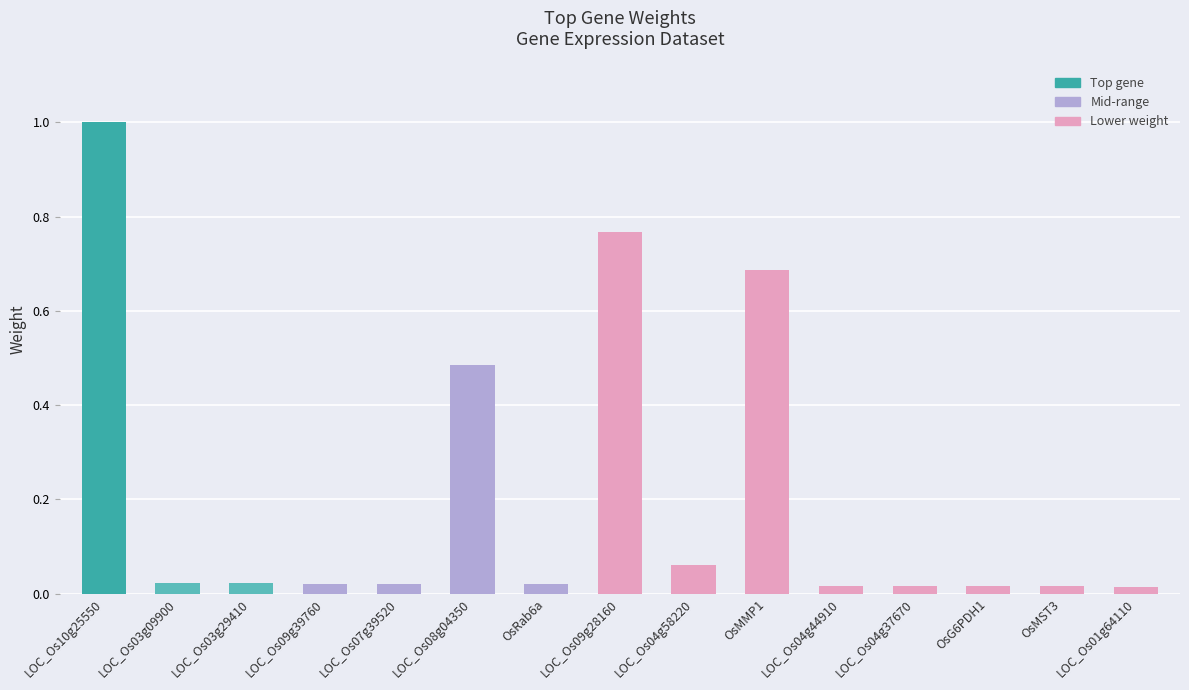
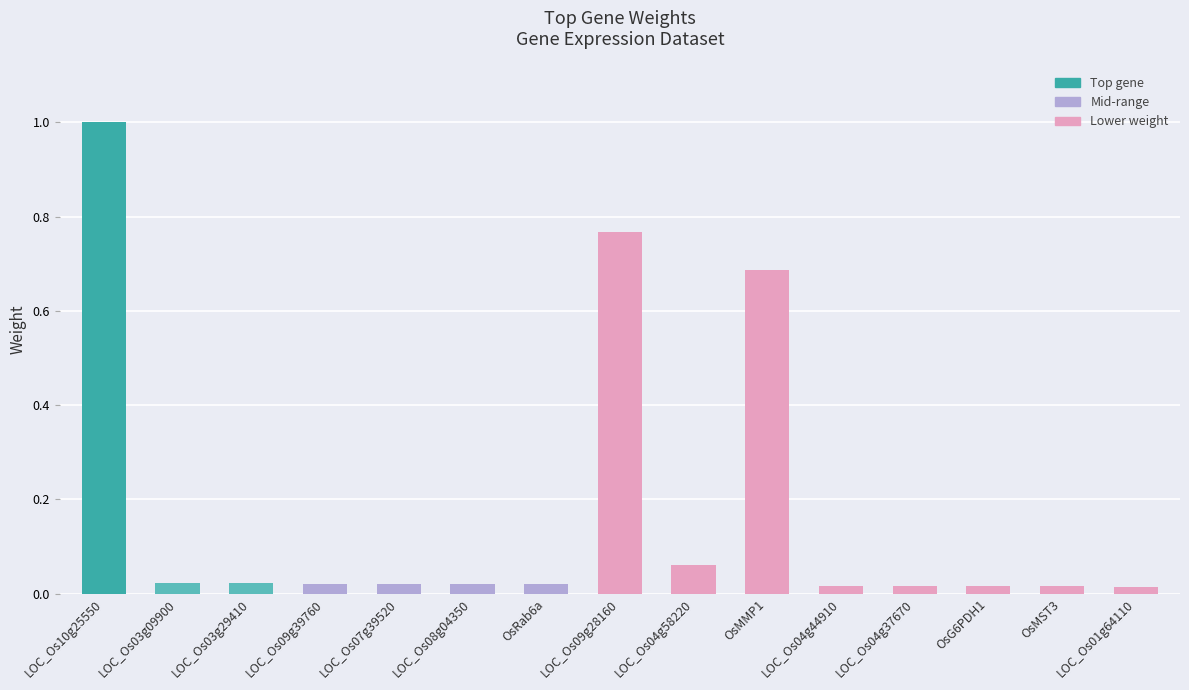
LOC_Os08g04350: 0.49 -> 0.02
